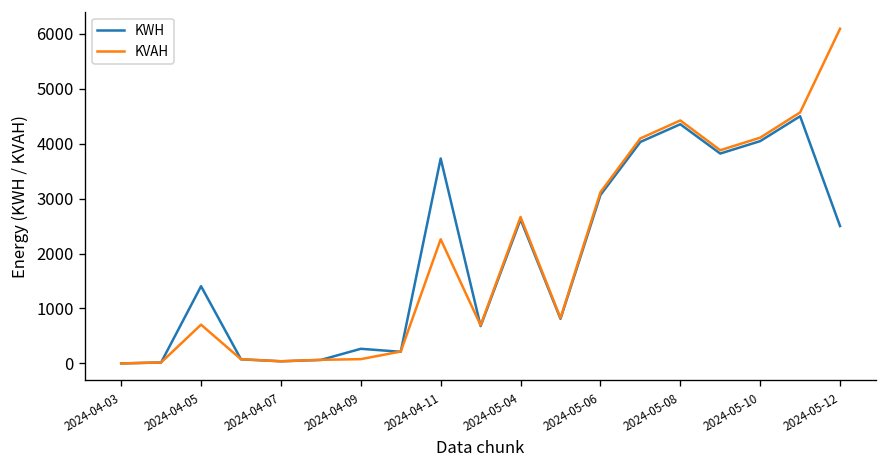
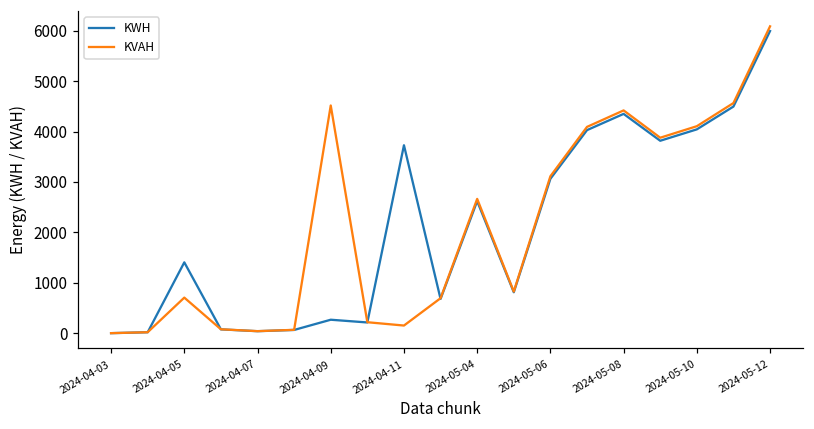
KVAH, 2024-04-09: 100 -> 4500
KVAH, 2024-04-11: 2300 -> 200
KWH, 2024-05-12: 2500 -> 6000
